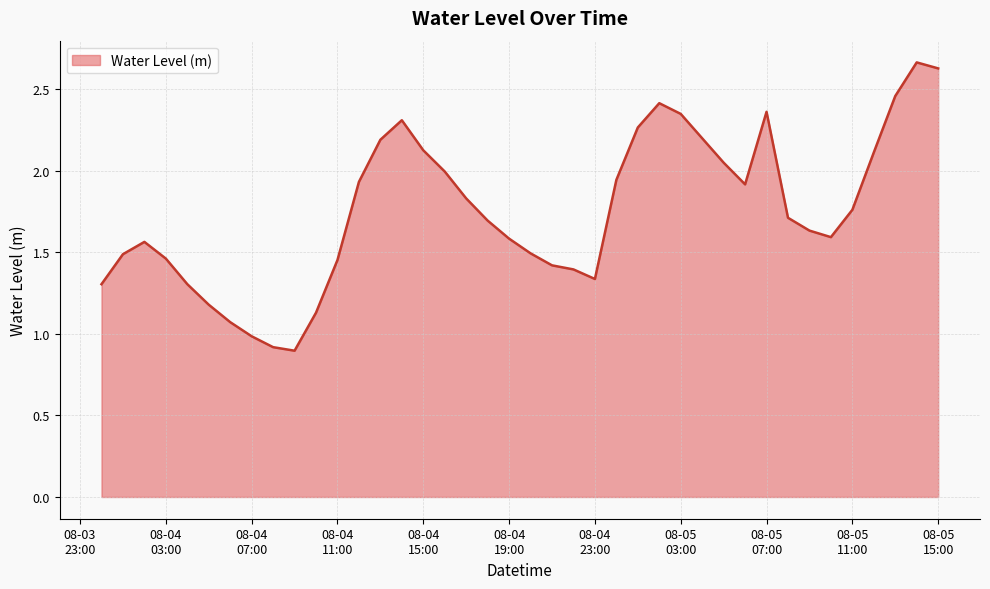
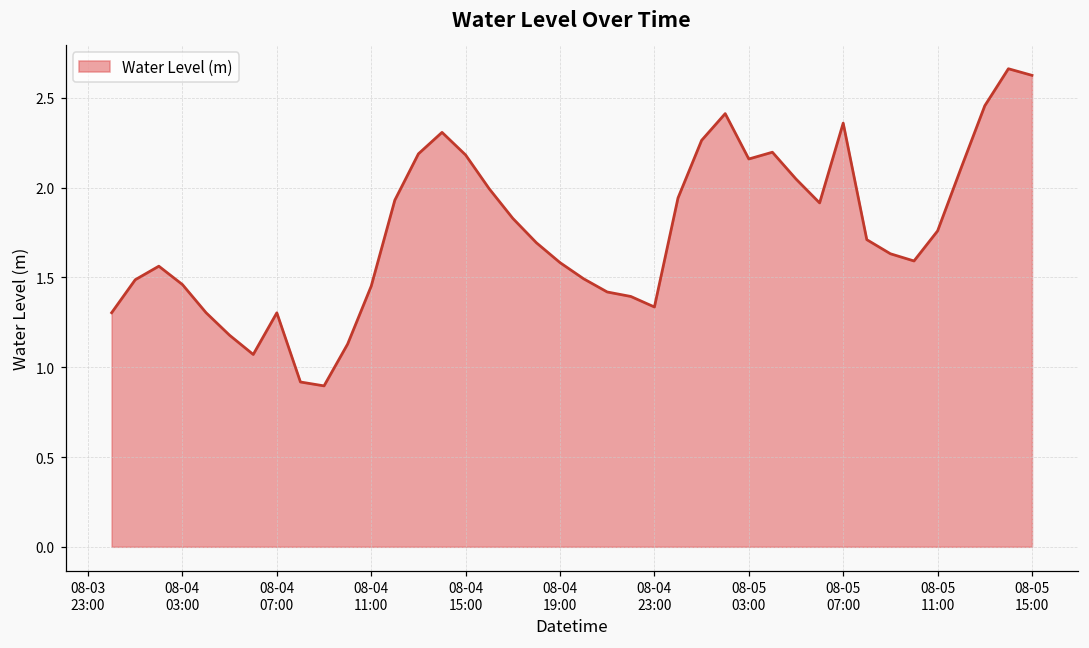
08-04 07:00: 0.98 -> 1.30
08-04 15:00: 2.12 -> 2.18
08-05 03:00: 2.35 -> 2.16
